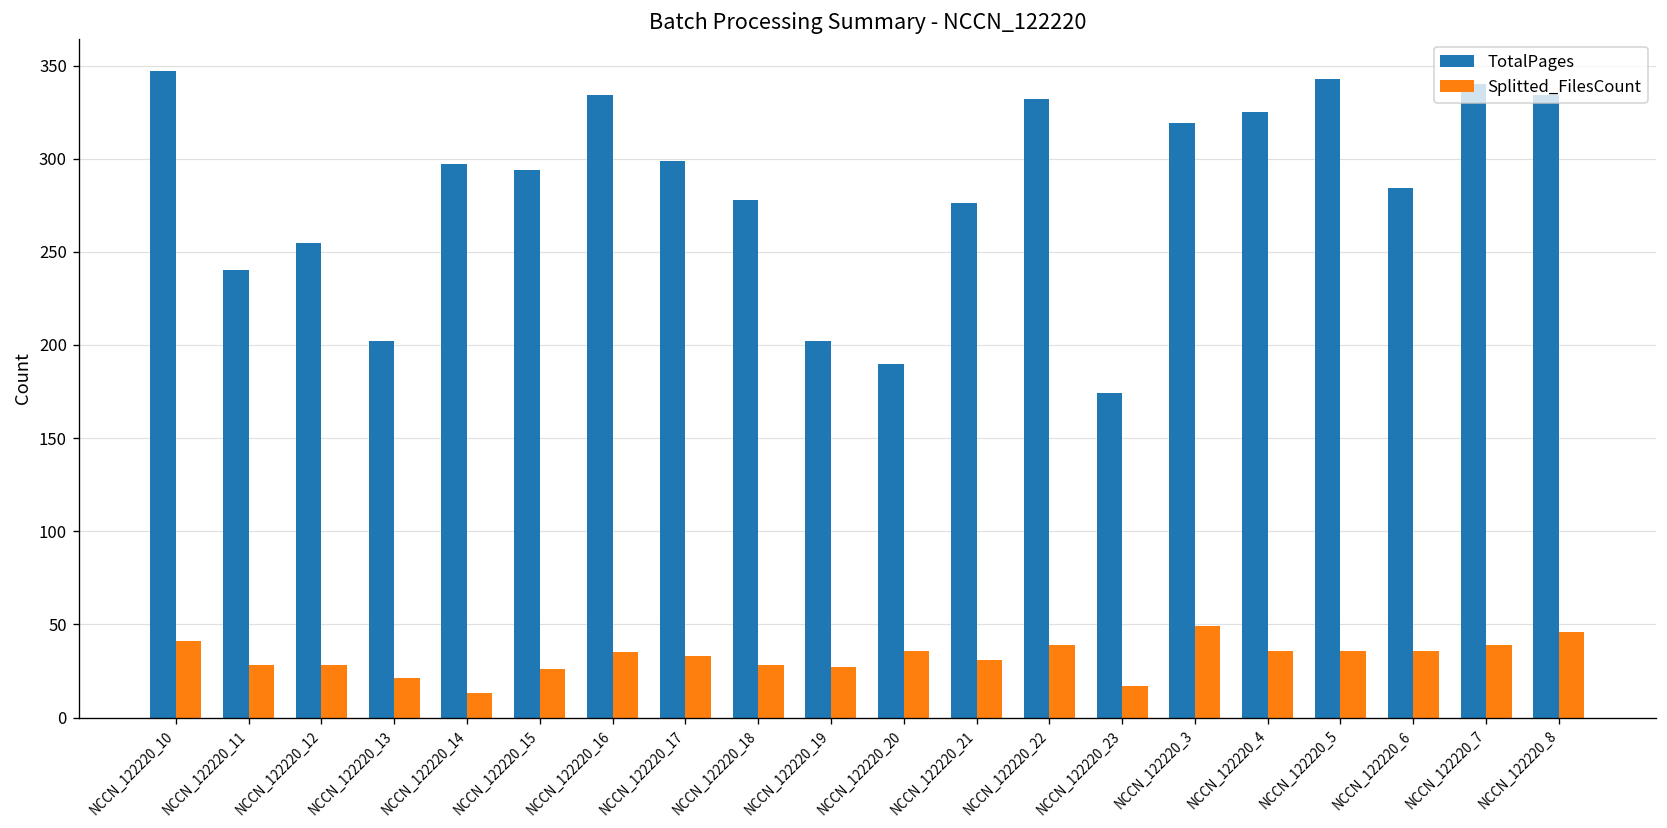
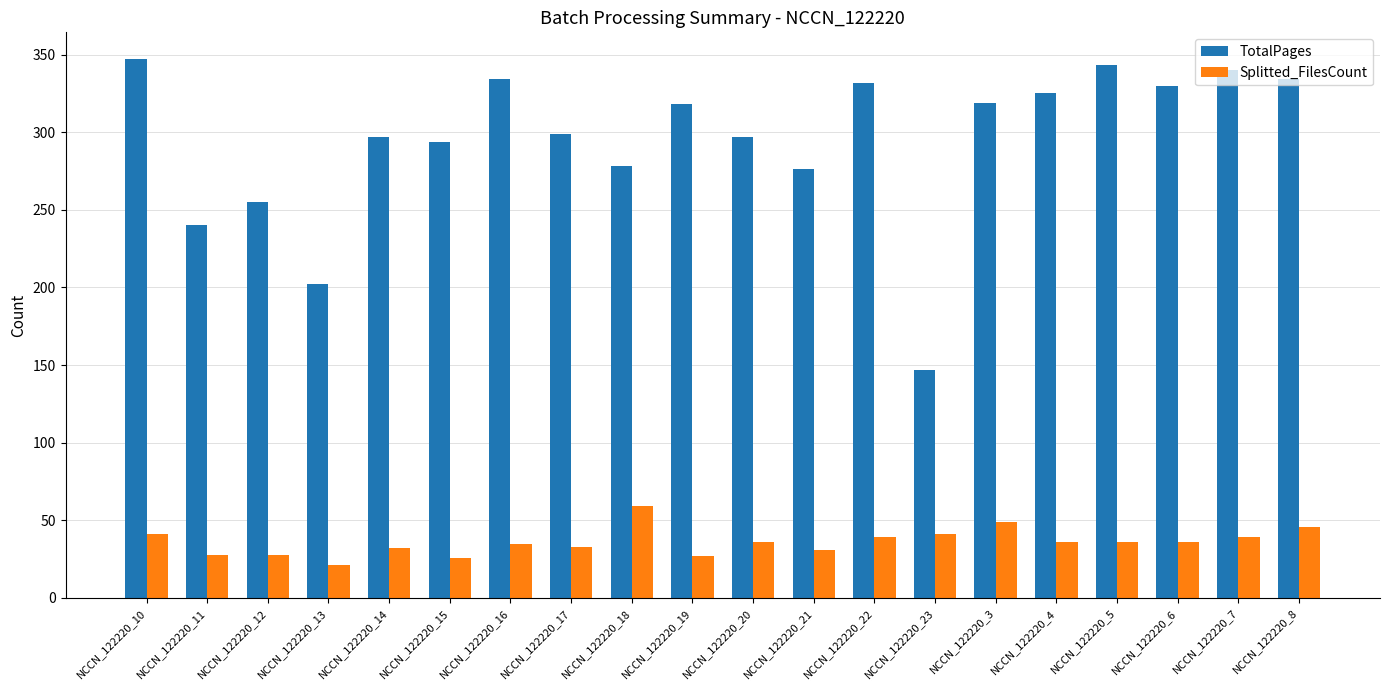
Splitted_FilesCount, NCCN_122220_14: 13 -> 32
Splitted_FilesCount, NCCN_122220_18: 28 -> 59
TotalPages, NCCN_122220_19: 202 -> 318
TotalPages, NCCN_122220_20: 190 -> 297
TotalPages, NCCN_122220_23: 174 -> 147
Splitted_FilesCount, NCCN_122220_23: 17 -> 41
TotalPages, NCCN_122220_6: 284 -> 330
